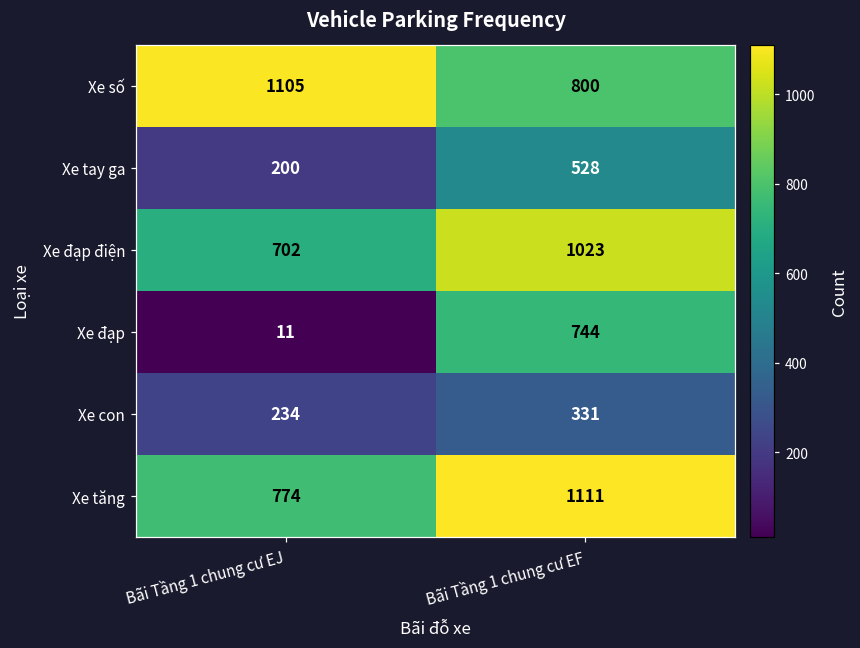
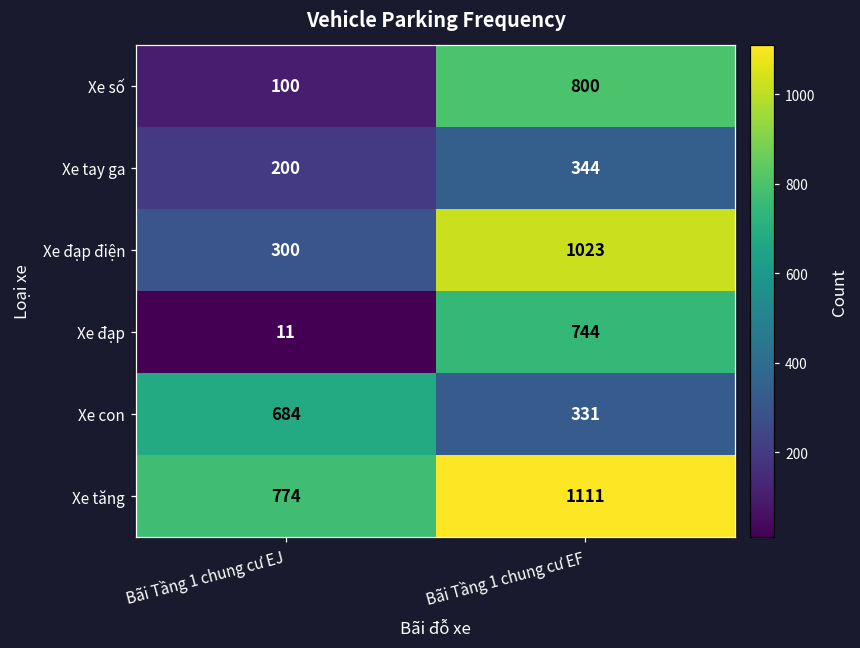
Xe số, Bãi Tầng 1 chung cư EJ: 1105 -> 100
Xe tay ga, Bãi Tầng 1 chung cư EF: 528 -> 344
Xe đạp điện, Bãi Tầng 1 chung cư EJ: 702 -> 300
Xe con, Bãi Tầng 1 chung cư EJ: 234 -> 684
